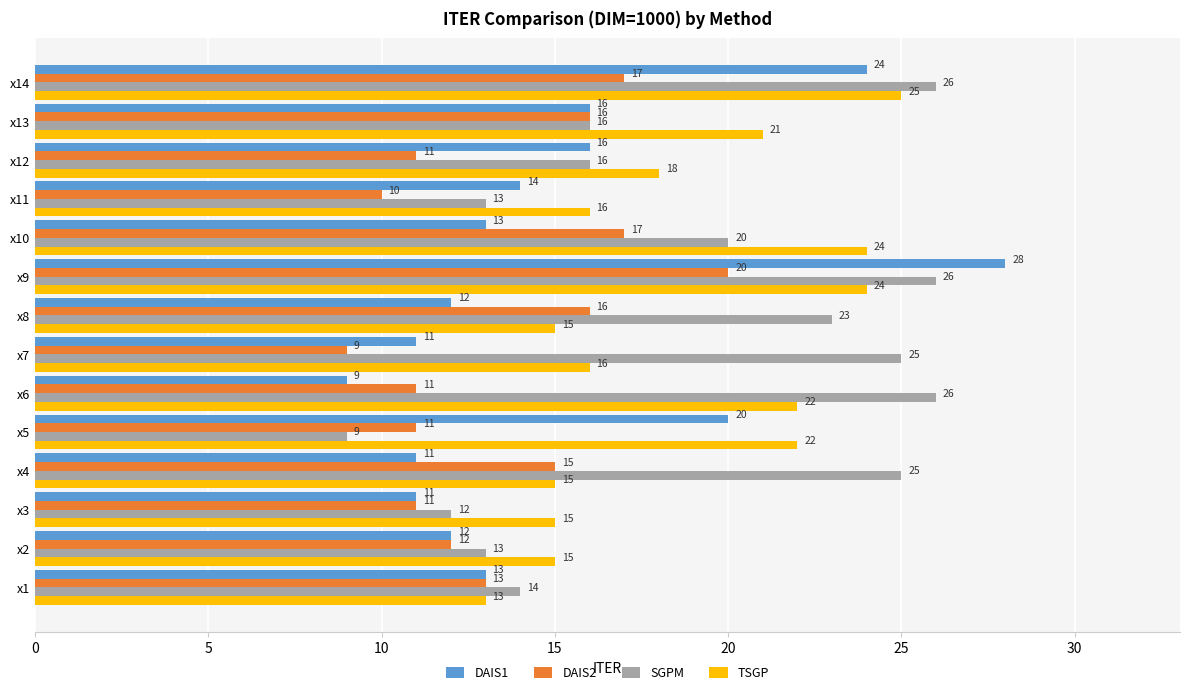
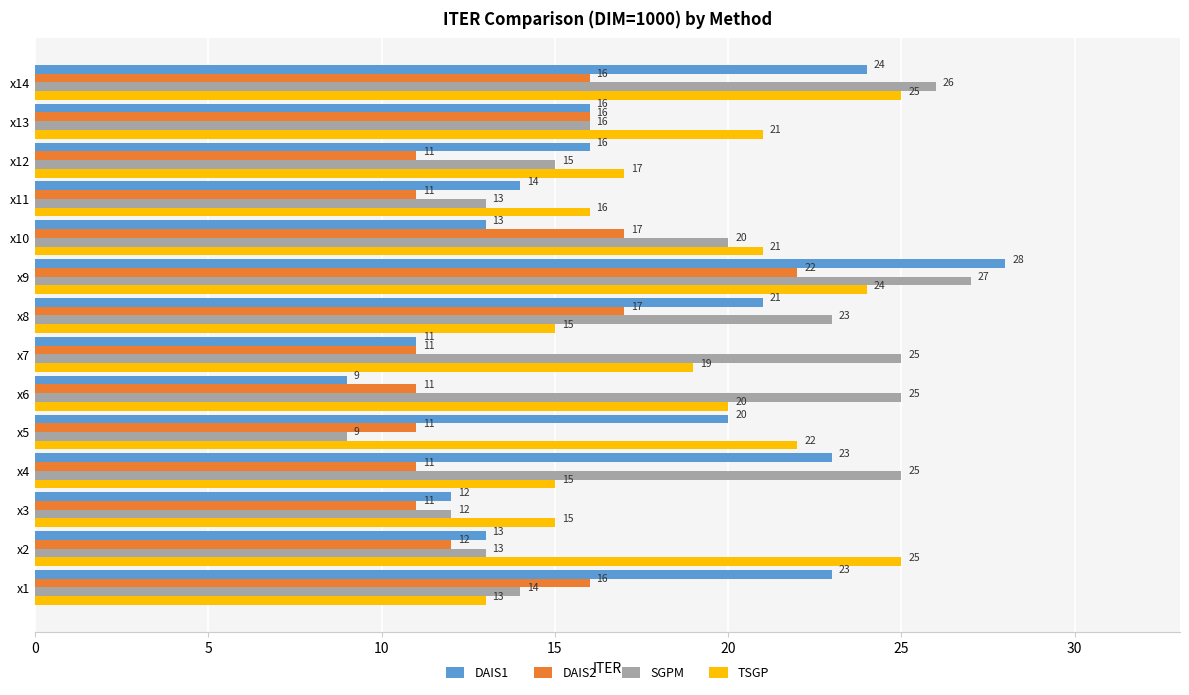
DAIS2, x14: 17 -> 16
SGPM, x12: 16 -> 15
TSGP, x12: 18 -> 17
DAIS2, x11: 10 -> 11
TSGP, x10: 24 -> 21
DAIS2, x9: 20 -> 22
SGPM, x9: 26 -> 27
DAIS1, x8: 12 -> 21
DAIS2, x8: 16 -> 17
DAIS2, x7: 9 -> 11
TSGP, x7: 16 -> 19
SGPM, x6: 26 -> 25
TSGP, x6: 22 -> 20
DAIS1, x4: 11 -> 23
DAIS2, x4: 15 -> 11
DAIS1, x3: 11 -> 12
DAIS1, x2: 12 -> 13
TSGP, x2: 15 -> 25
DAIS1, x1: 13 -> 23
DAIS2, x1: 13 -> 16
